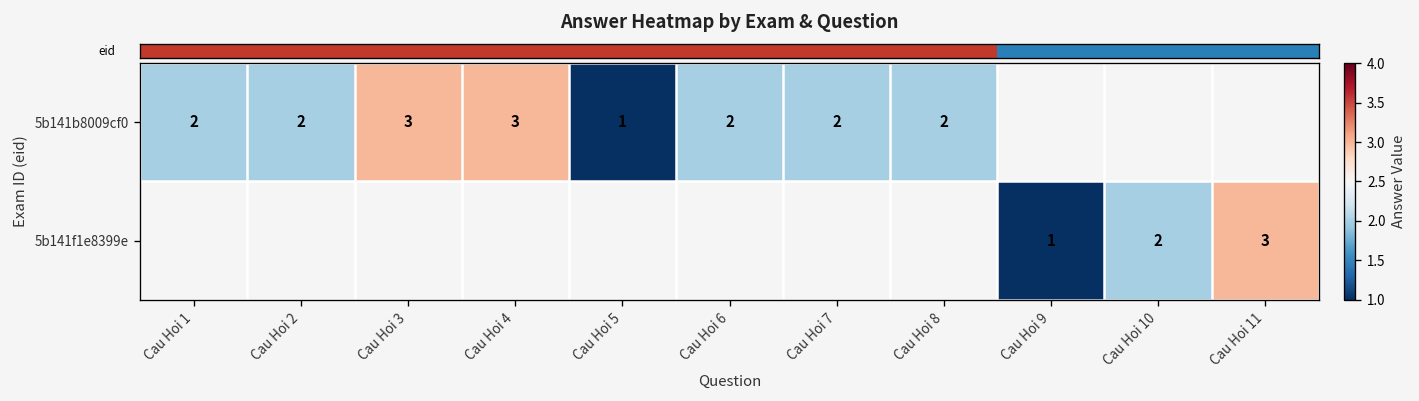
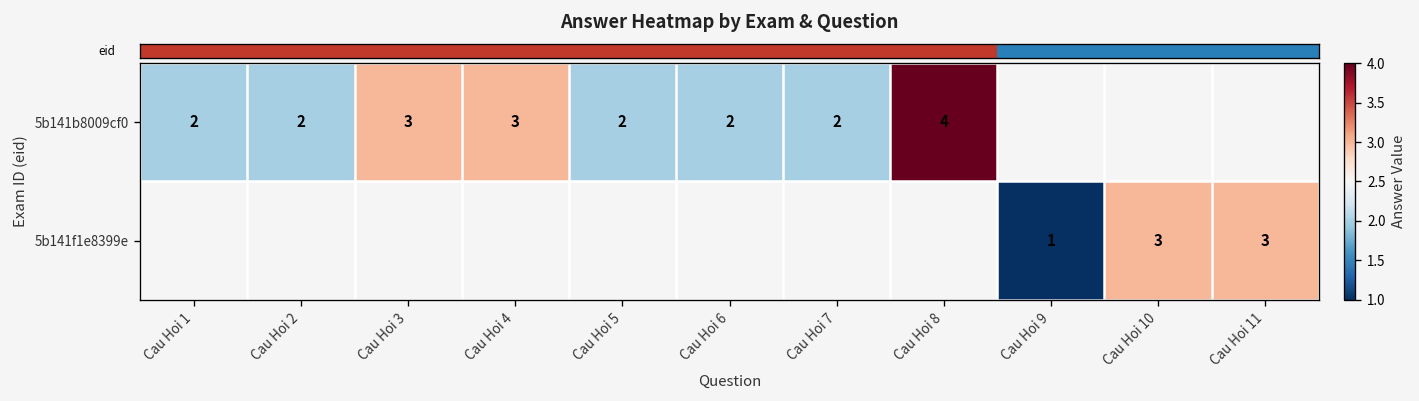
5b141b8009cf0, Cau Hoi 5: 1 -> 2
5b141b8009cf0, Cau Hoi 8: 2 -> 4
5b141f1e8399e, Cau Hoi 10: 2 -> 3
